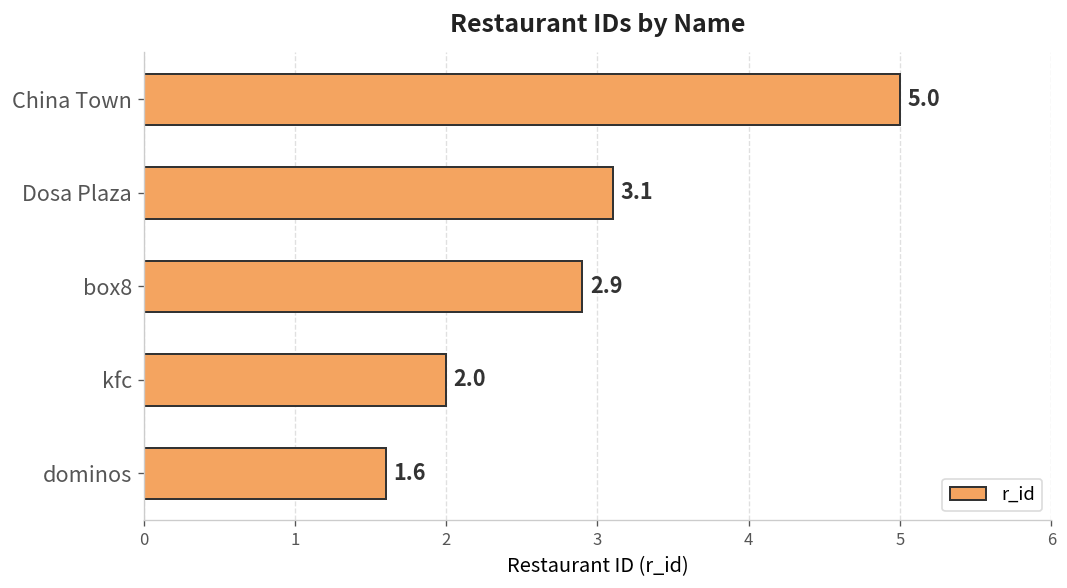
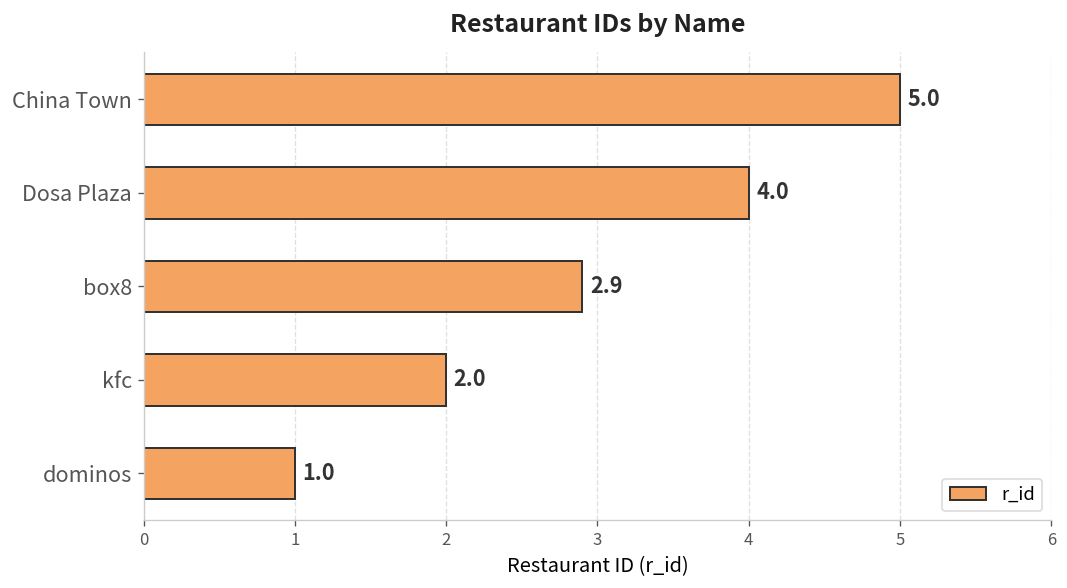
Dosa Plaza: 3.1 -> 4.0
dominos: 1.6 -> 1.0
